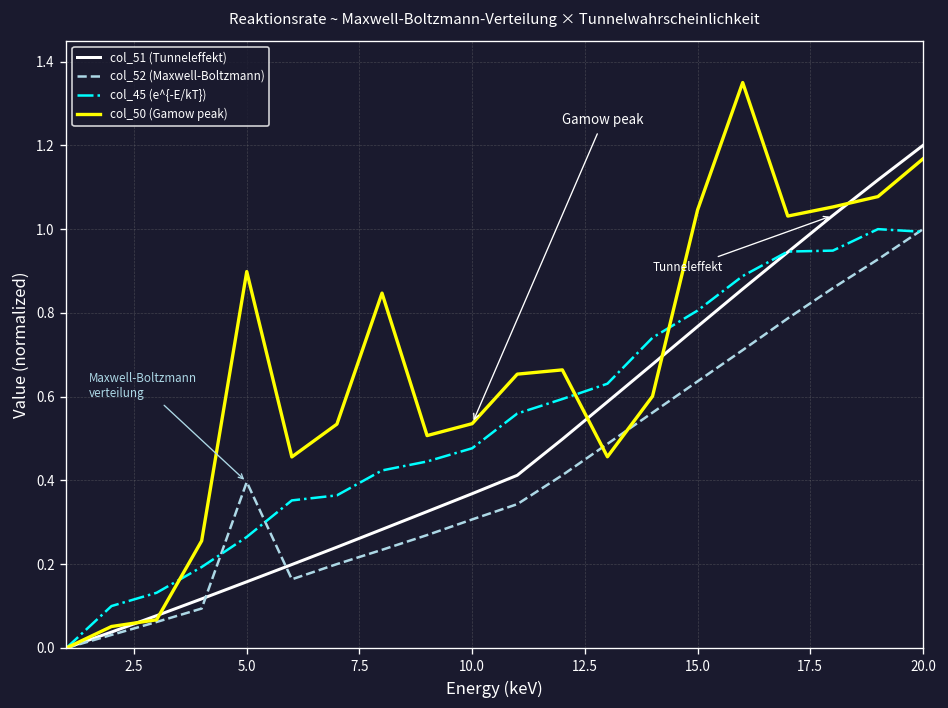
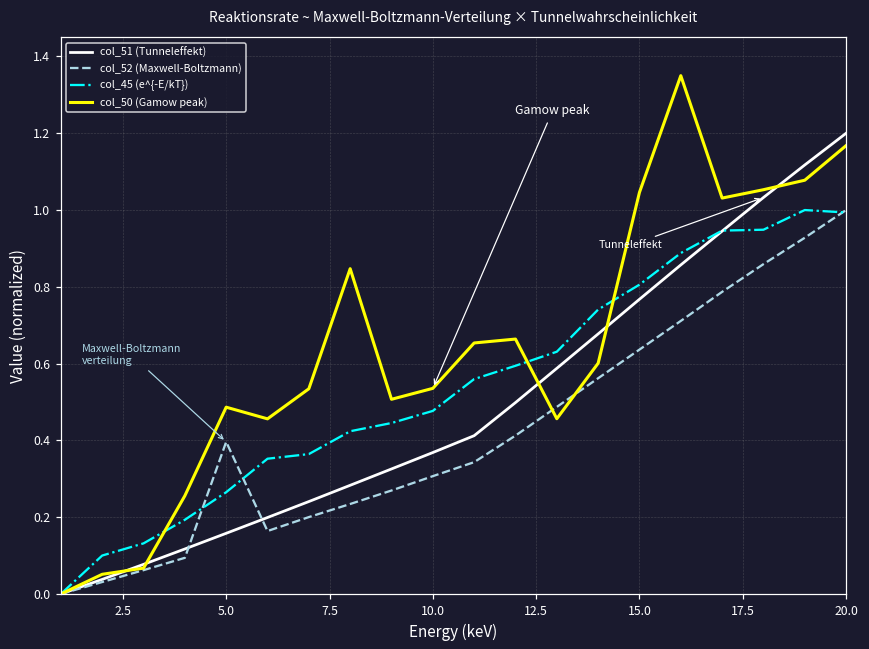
col_50 (Gamow peak), 5.0: 0.90 -> 0.49
